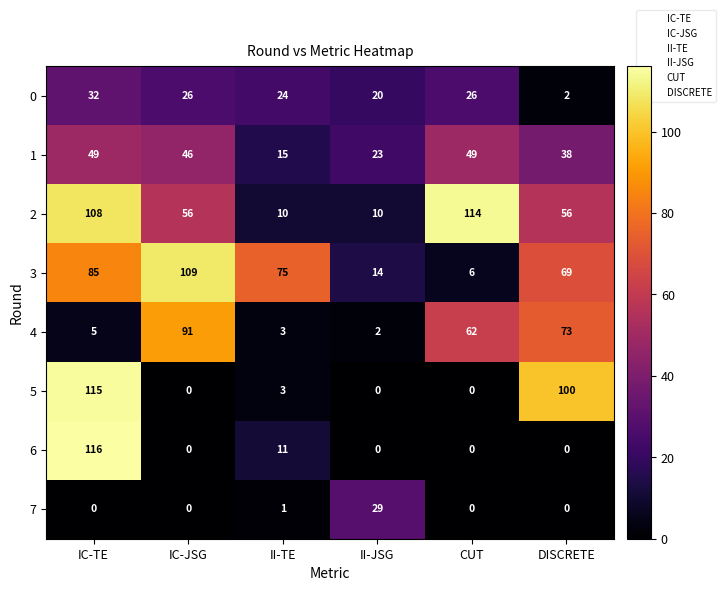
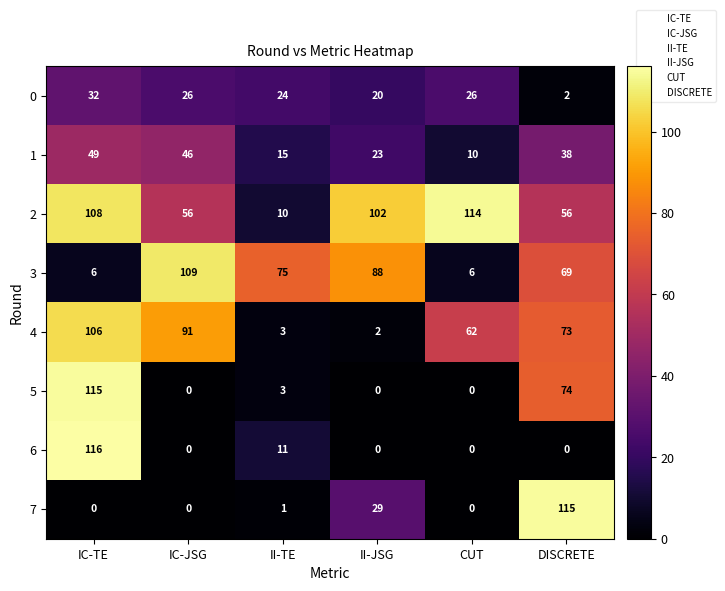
1, CUT: 49 -> 10
2, II-JSG: 10 -> 102
3, IC-TE: 85 -> 6
3, II-JSG: 14 -> 88
4, IC-TE: 5 -> 106
5, DISCRETE: 100 -> 74
7, DISCRETE: 0 -> 115
